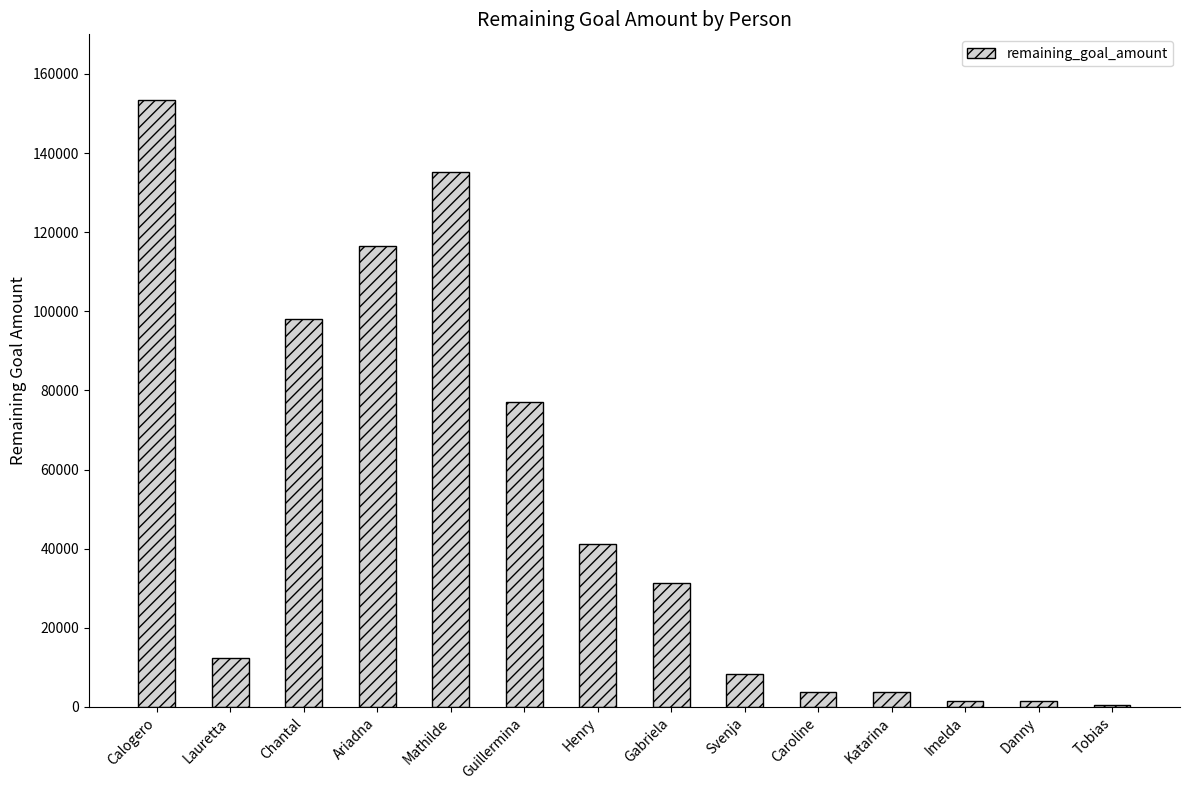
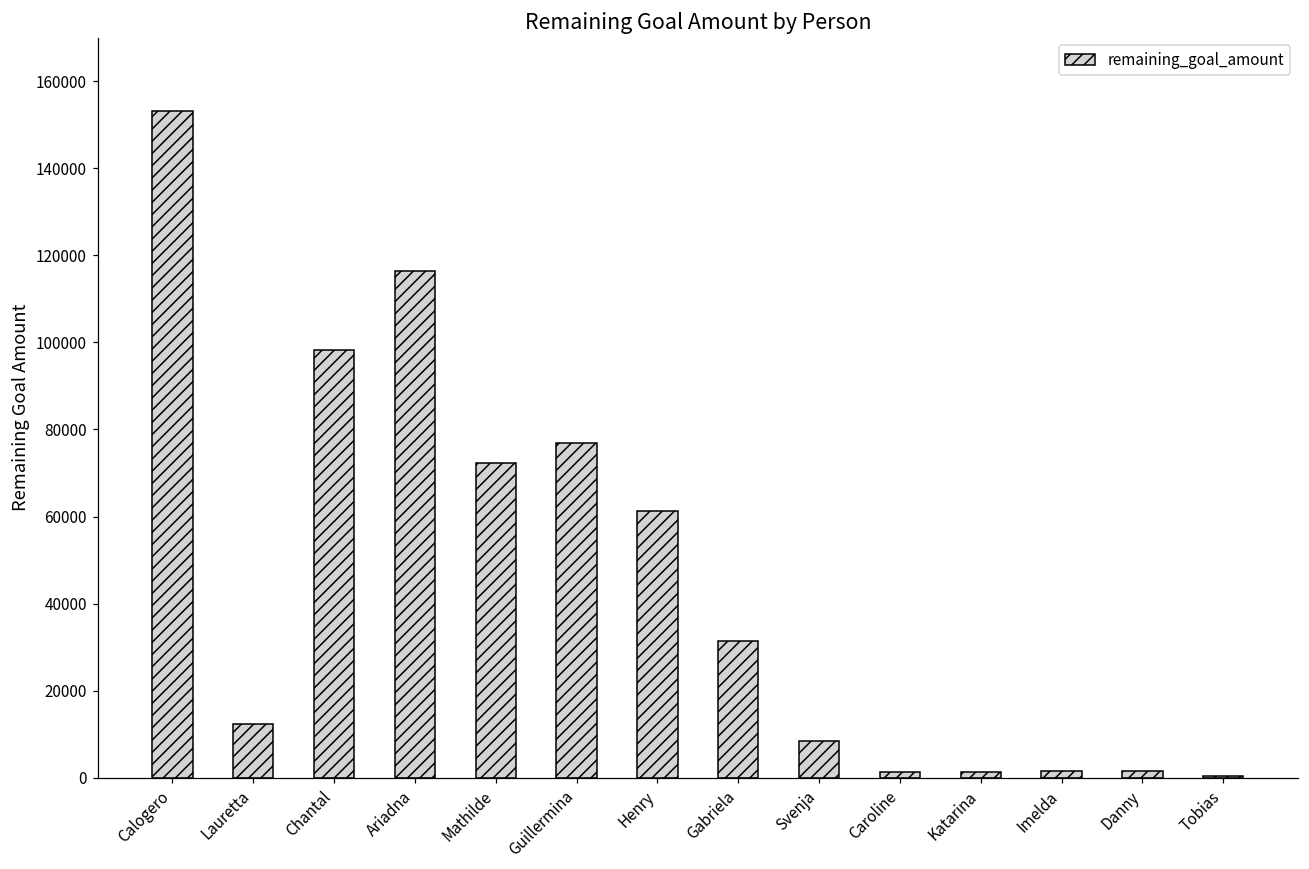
Mathilde: 135000 -> 72000
Henry: 41000 -> 61000
Caroline: 4000 -> 1000
Katarina: 4000 -> 1000
